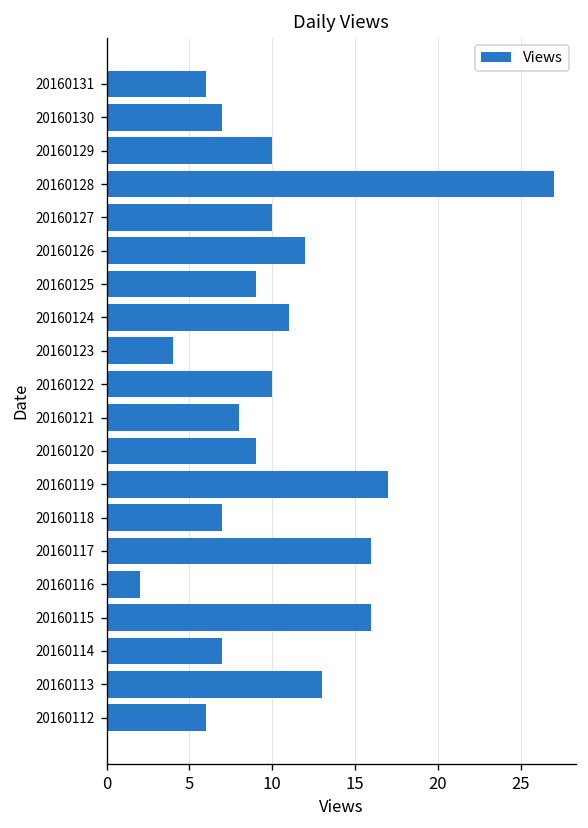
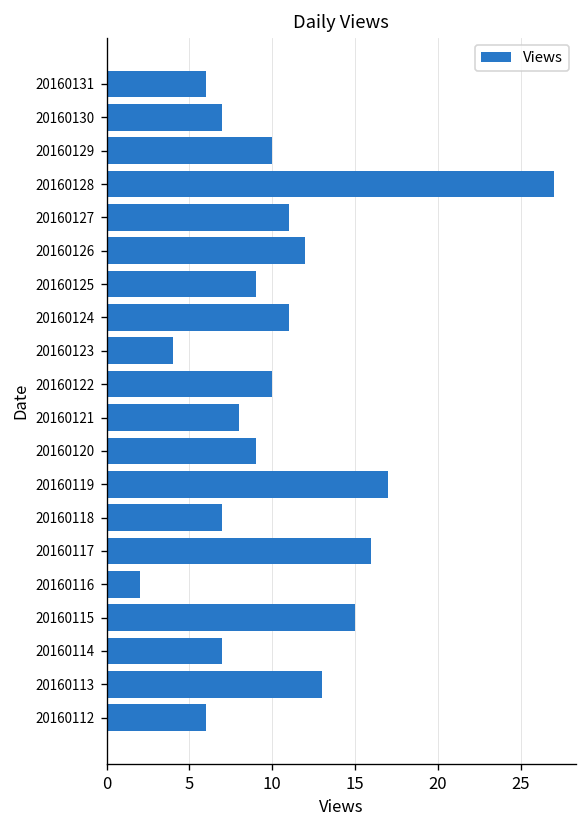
20160127: 10 -> 11
20160115: 16 -> 15
